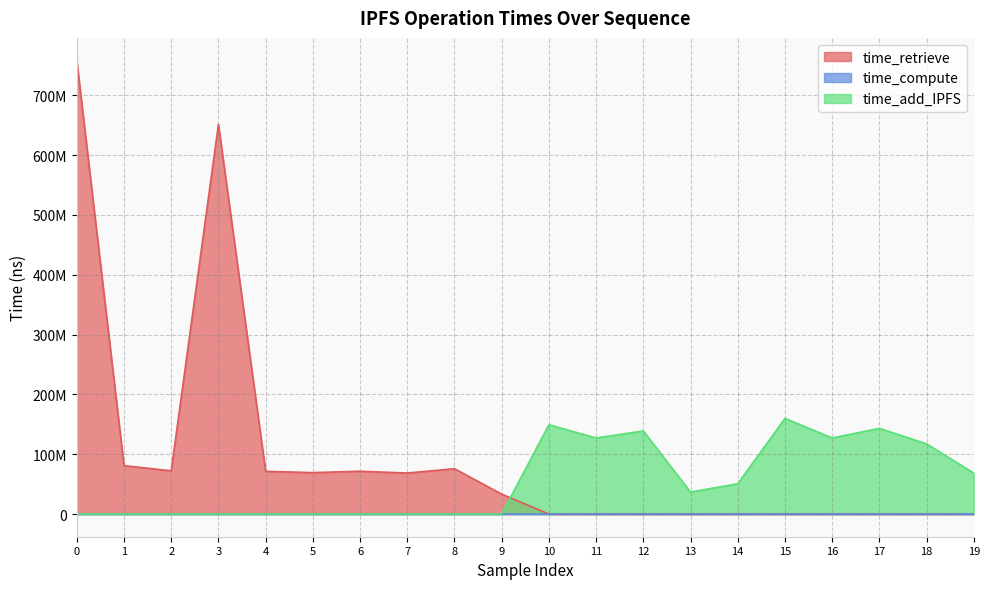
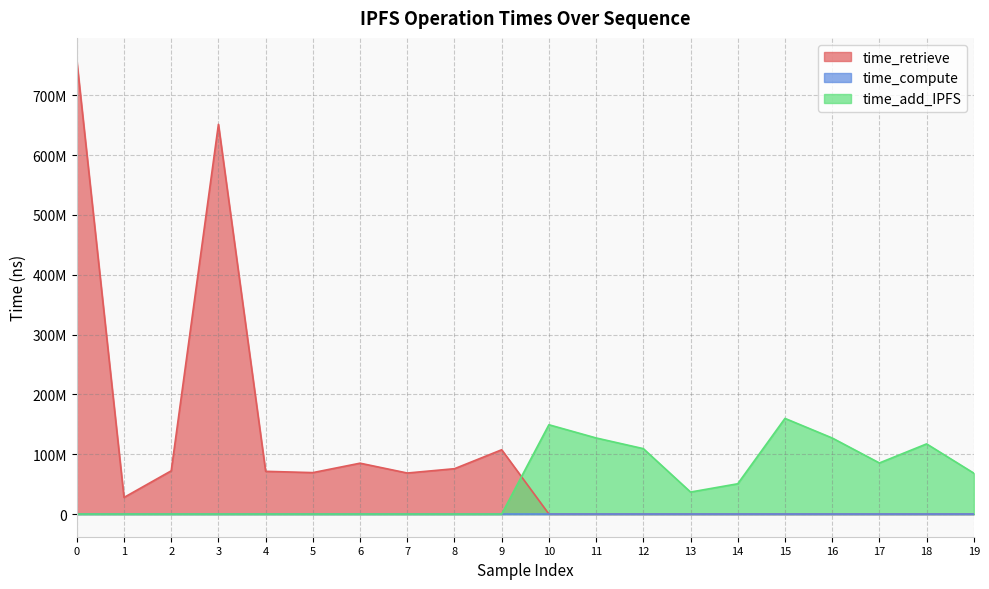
time_retrieve, 1: 80000000 -> 30000000
time_retrieve, 6: 70000000 -> 80000000
time_retrieve, 9: 30000000 -> 110000000
time_add_IPFS, 12: 140000000 -> 110000000
time_add_IPFS, 17: 140000000 -> 90000000
